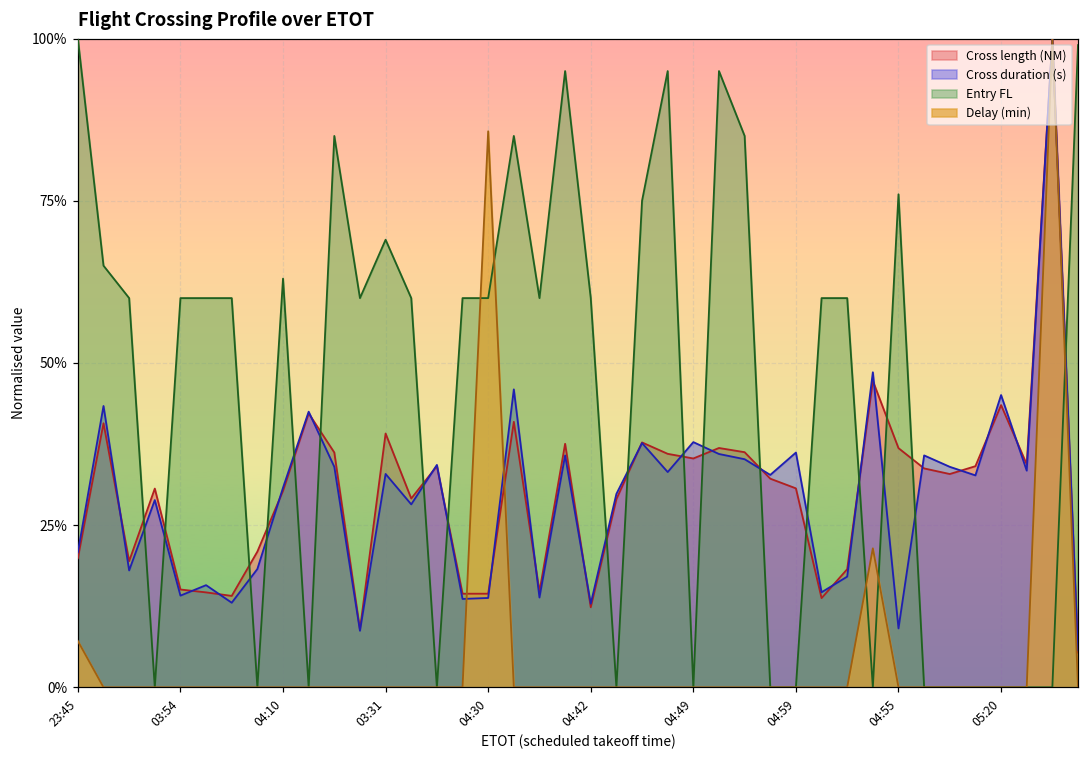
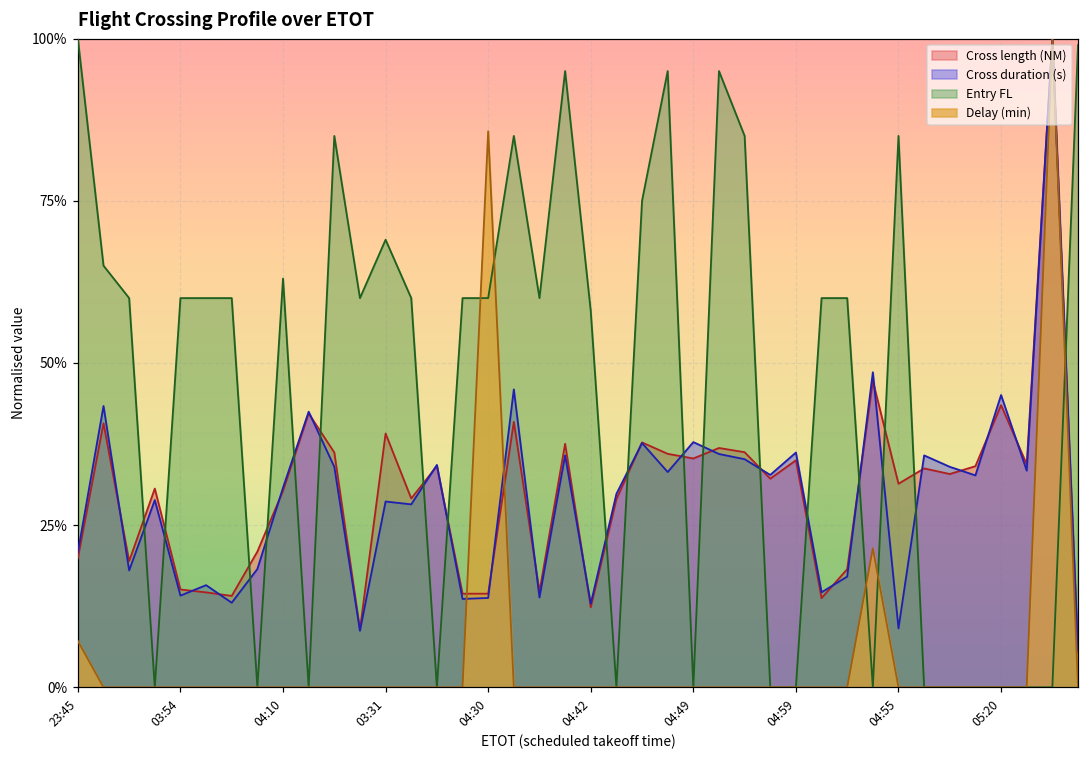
Cross duration (s), 03:31: 33% -> 29%
Entry FL, 04:42: 60% -> 58%
Cross length (NM), 04:59: 31% -> 35%
Cross length (NM), 04:55: 37% -> 31%
Entry FL, 04:55: 76% -> 85%
